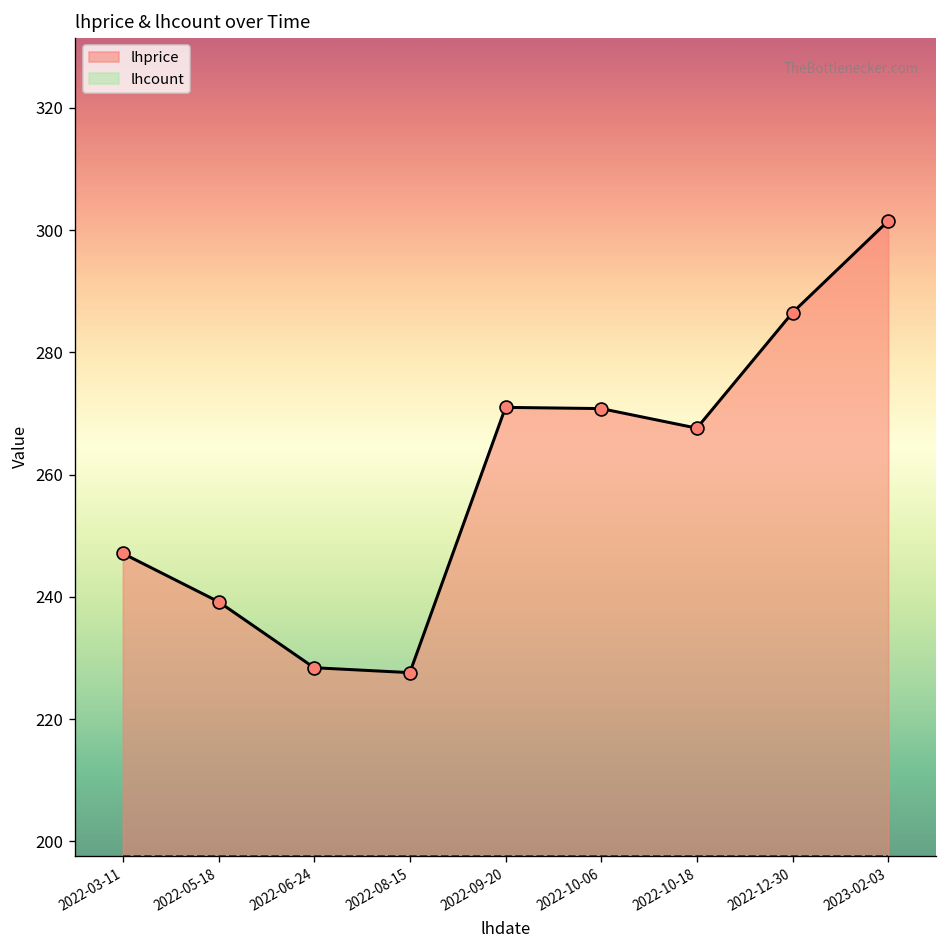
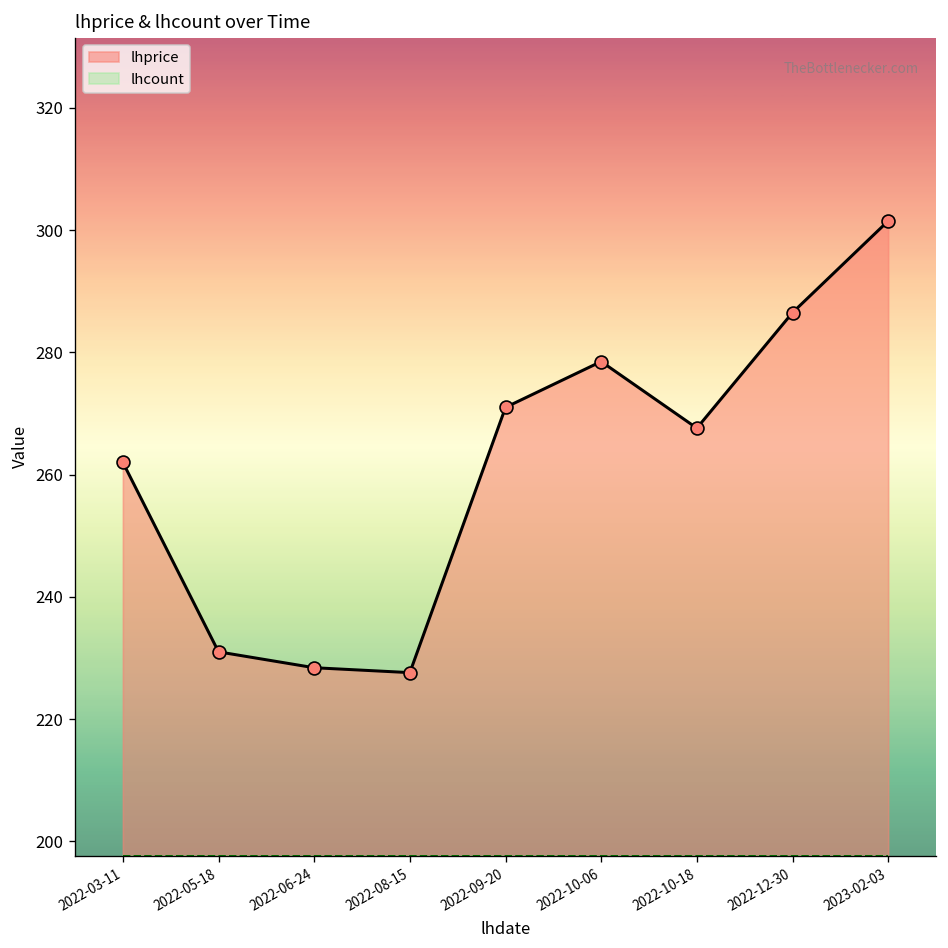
lhprice, 2022-03-11: 247 -> 262
lhprice, 2022-05-18: 239 -> 231
lhprice, 2022-10-06: 271 -> 279
